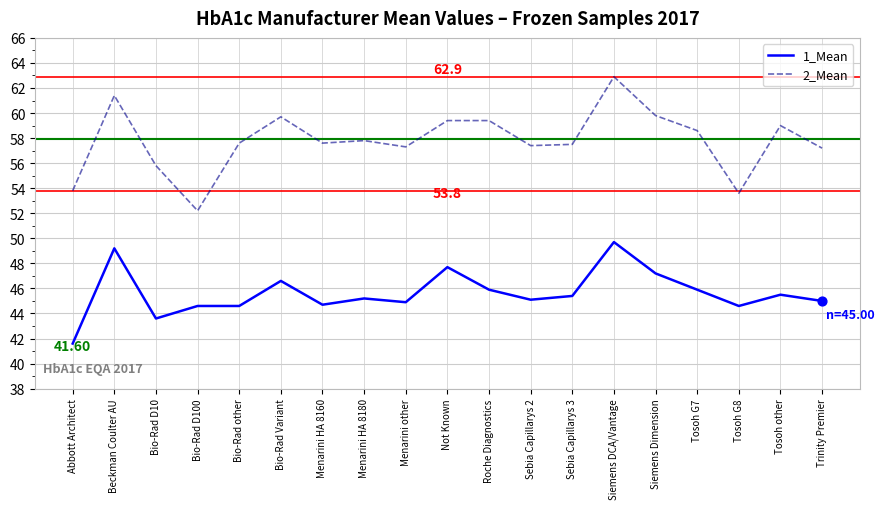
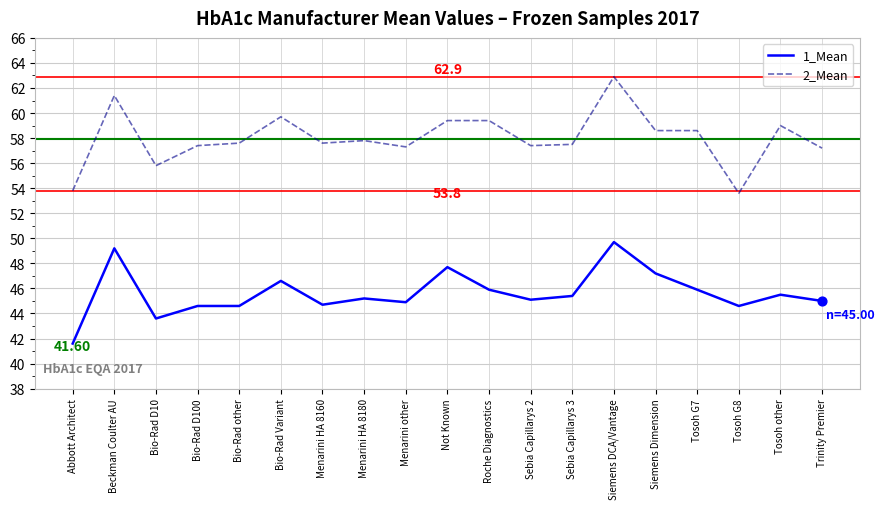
2_Mean, Bio-Rad D100: 52.2 -> 57.4
2_Mean, Siemens Dimension: 59.8 -> 58.6
